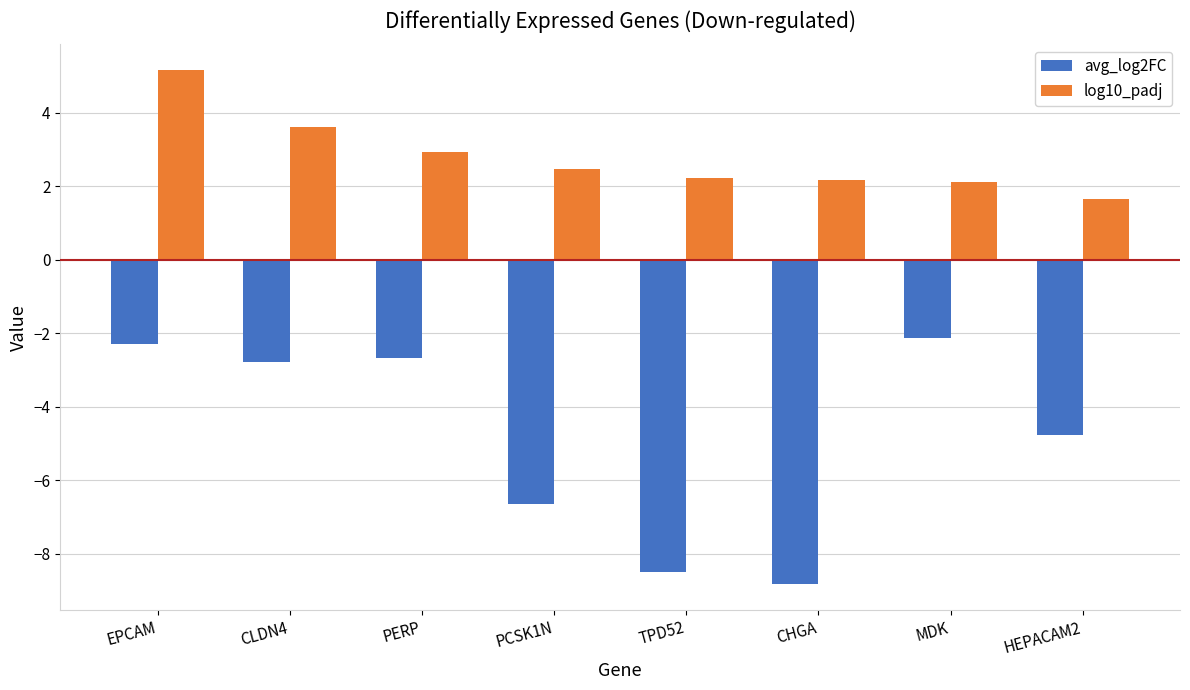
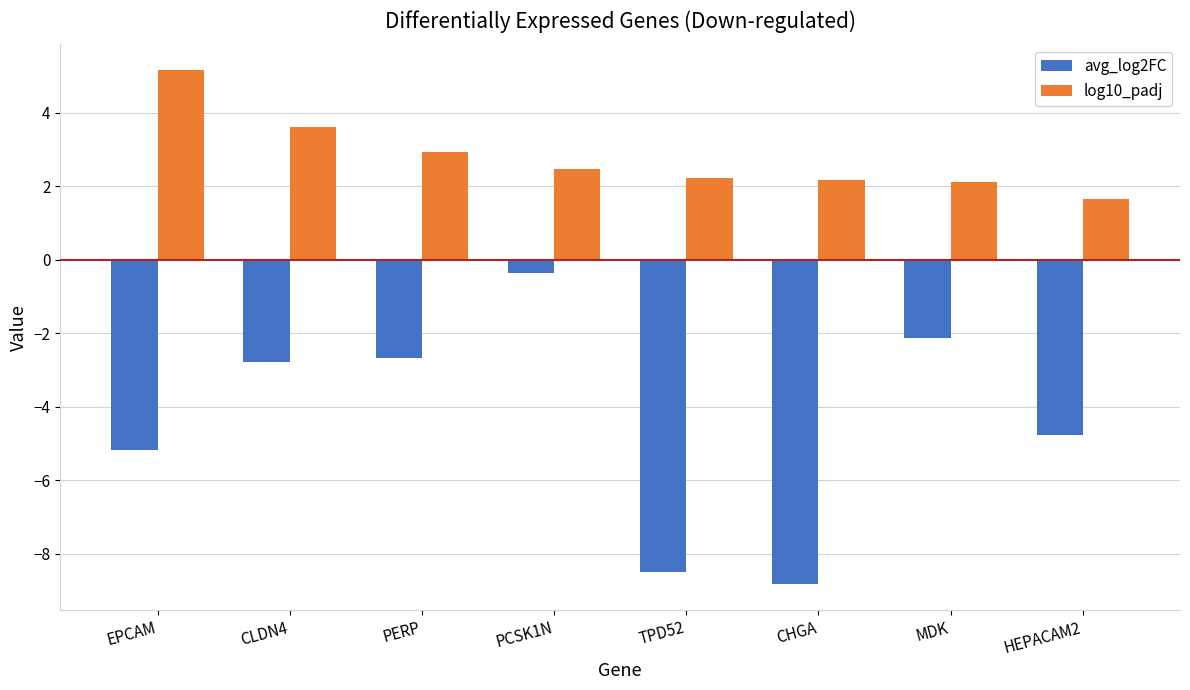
avg_log2FC, EPCAM: -2.3 -> -5.2
avg_log2FC, PCSK1N: -6.6 -> -0.4
